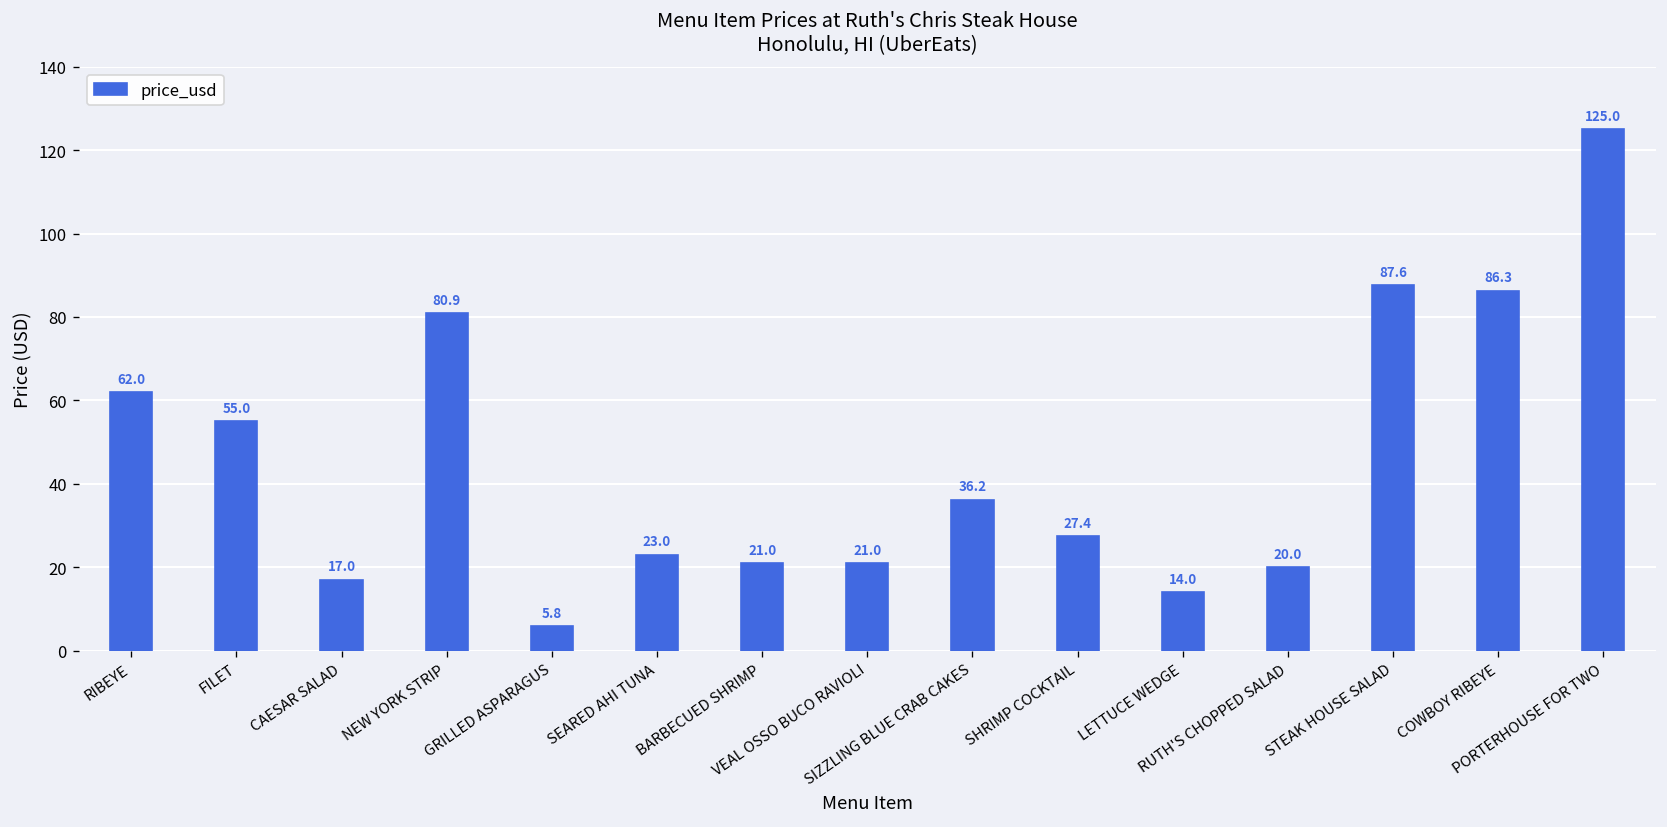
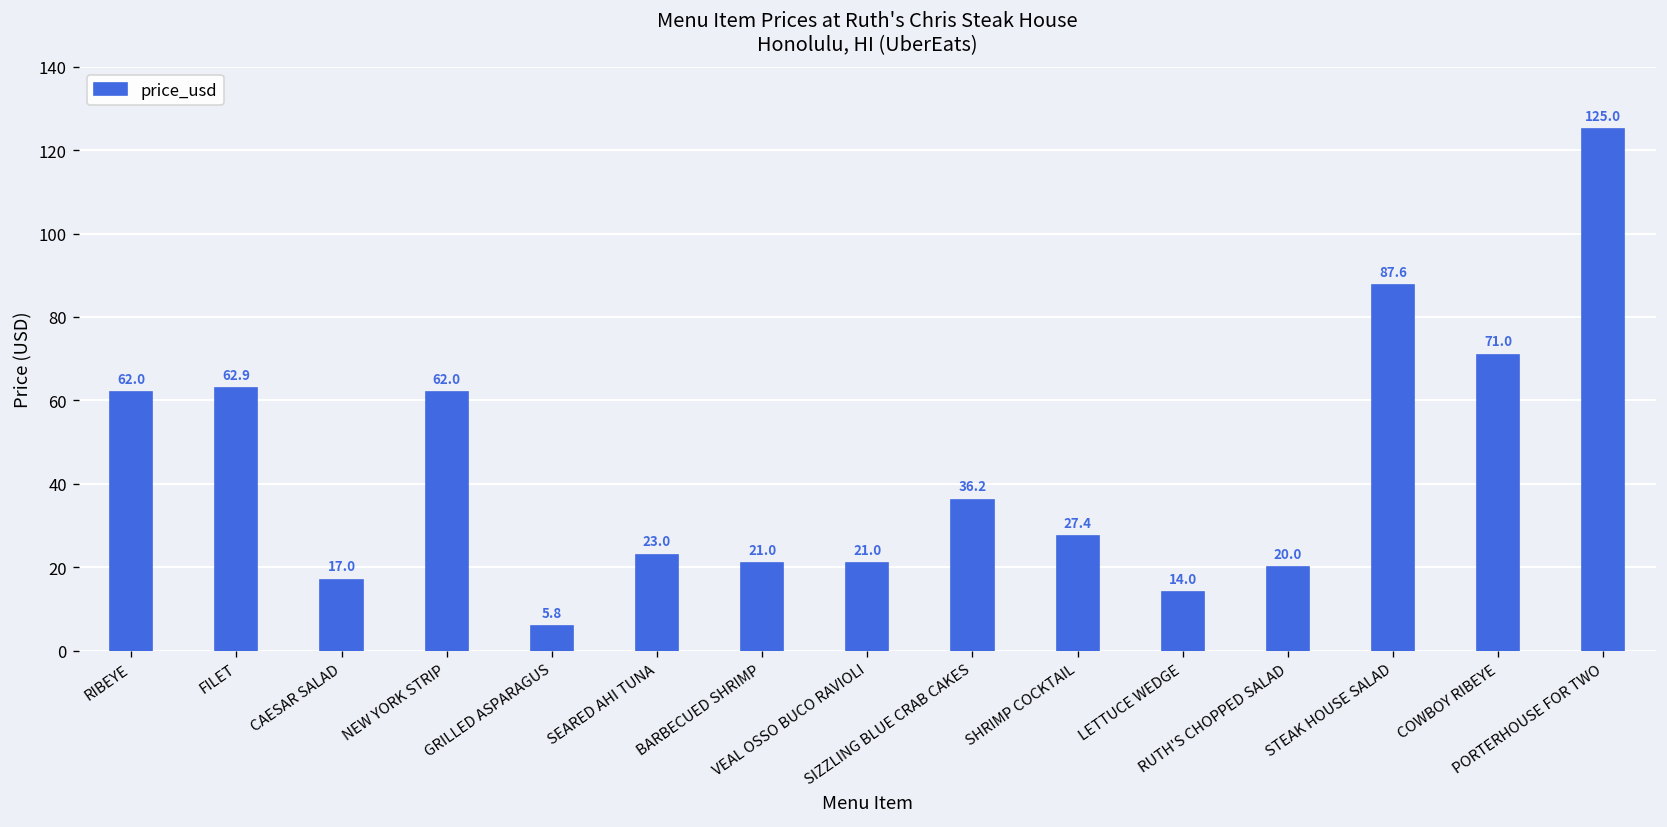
FILET: 55.0 -> 62.9
NEW YORK STRIP: 80.9 -> 62.0
COWBOY RIBEYE: 86.3 -> 71.0
